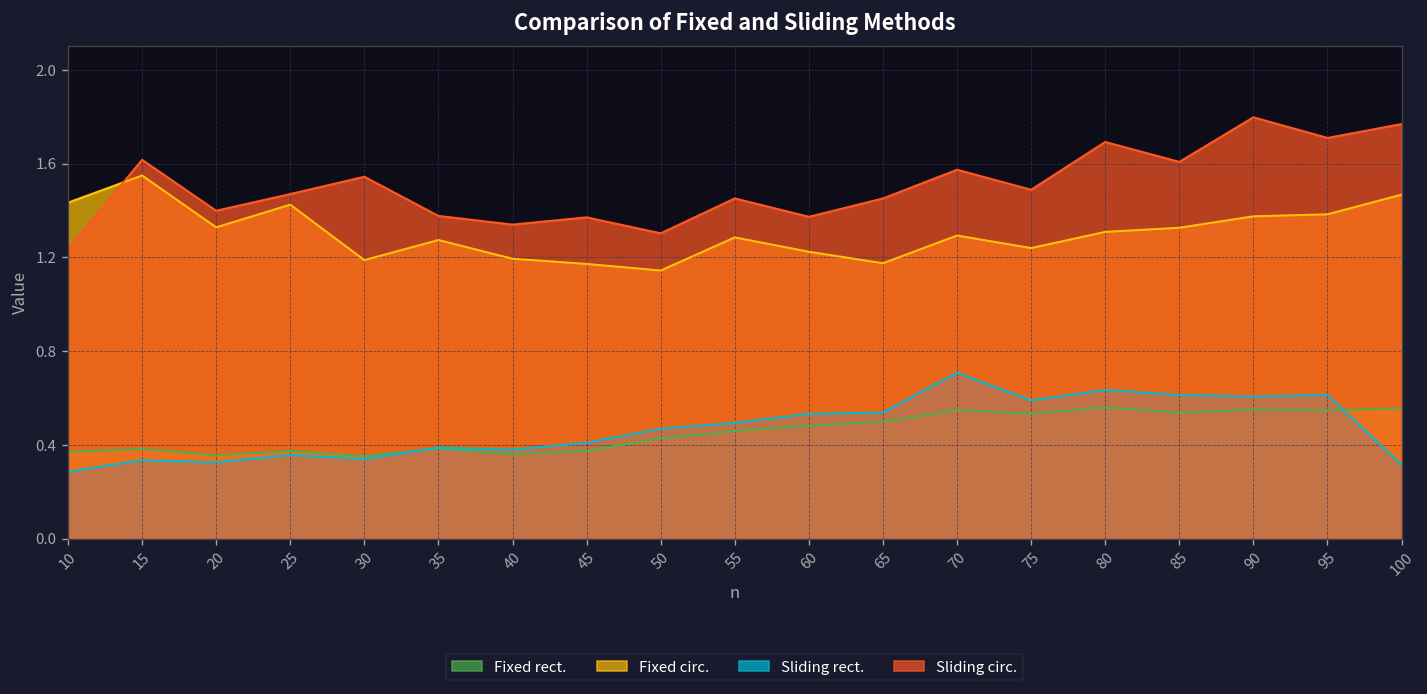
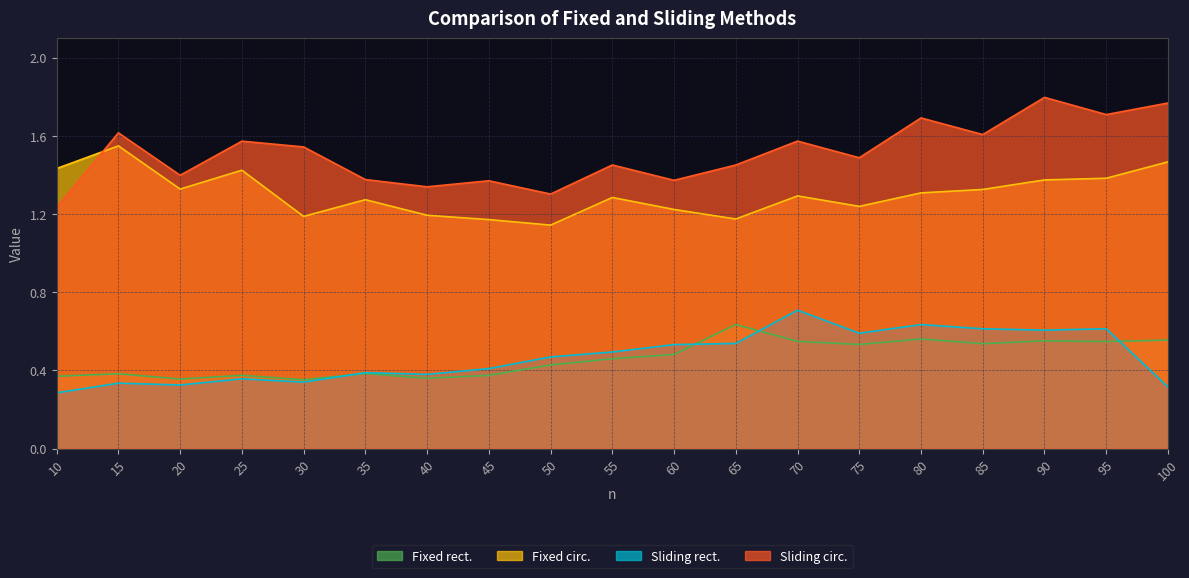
Sliding circ., 25: 1.47 -> 1.57
Fixed rect., 65: 0.50 -> 0.63
